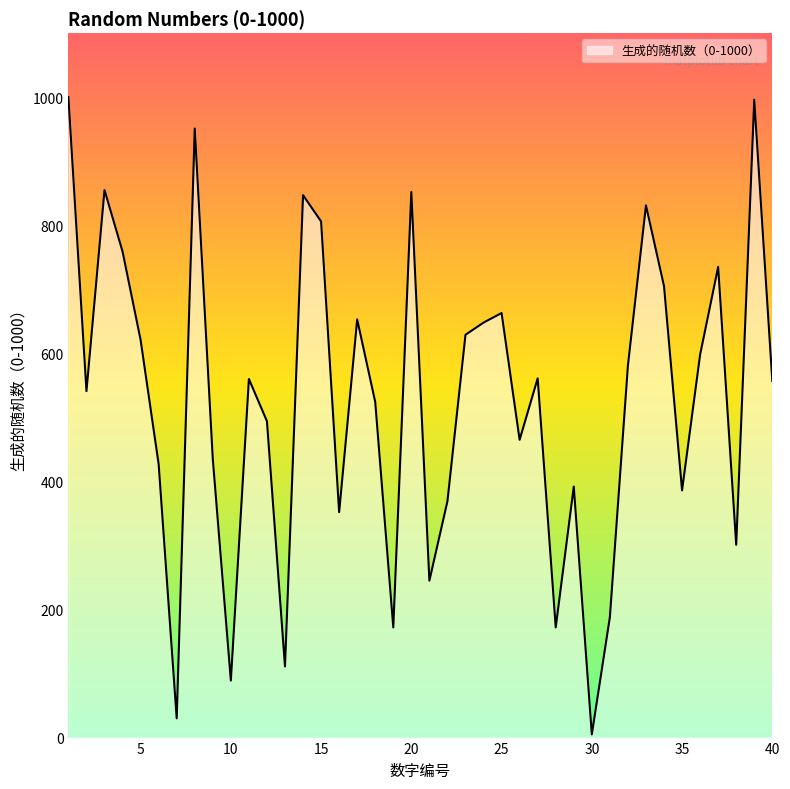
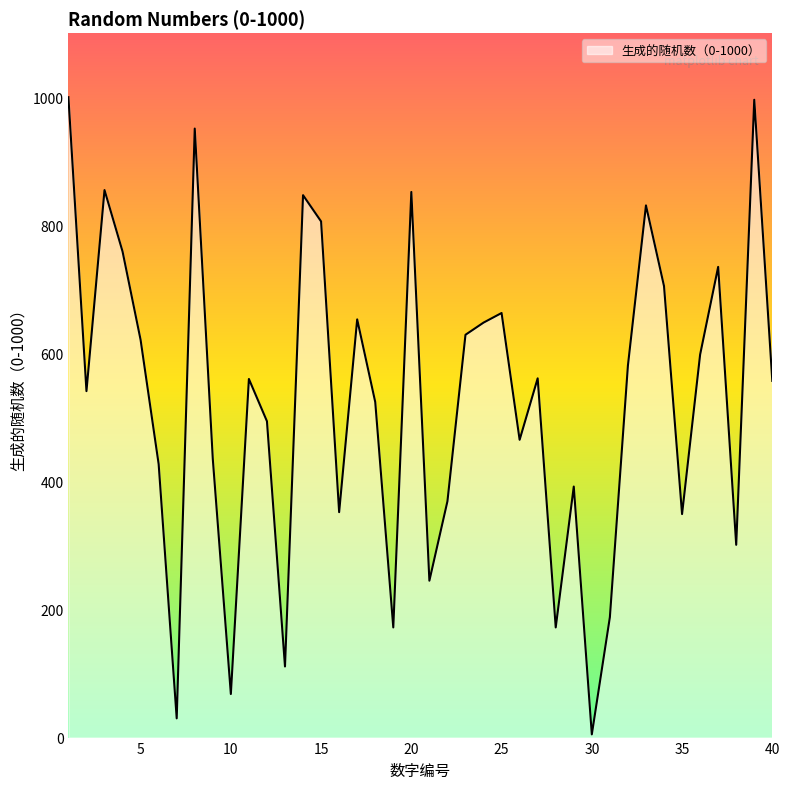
10: 90 -> 70
35: 390 -> 350
